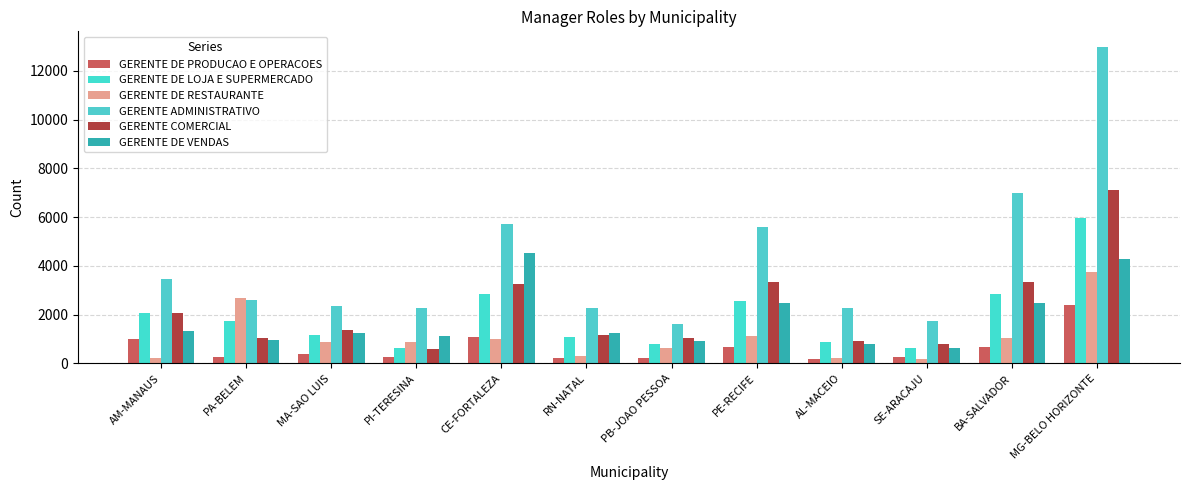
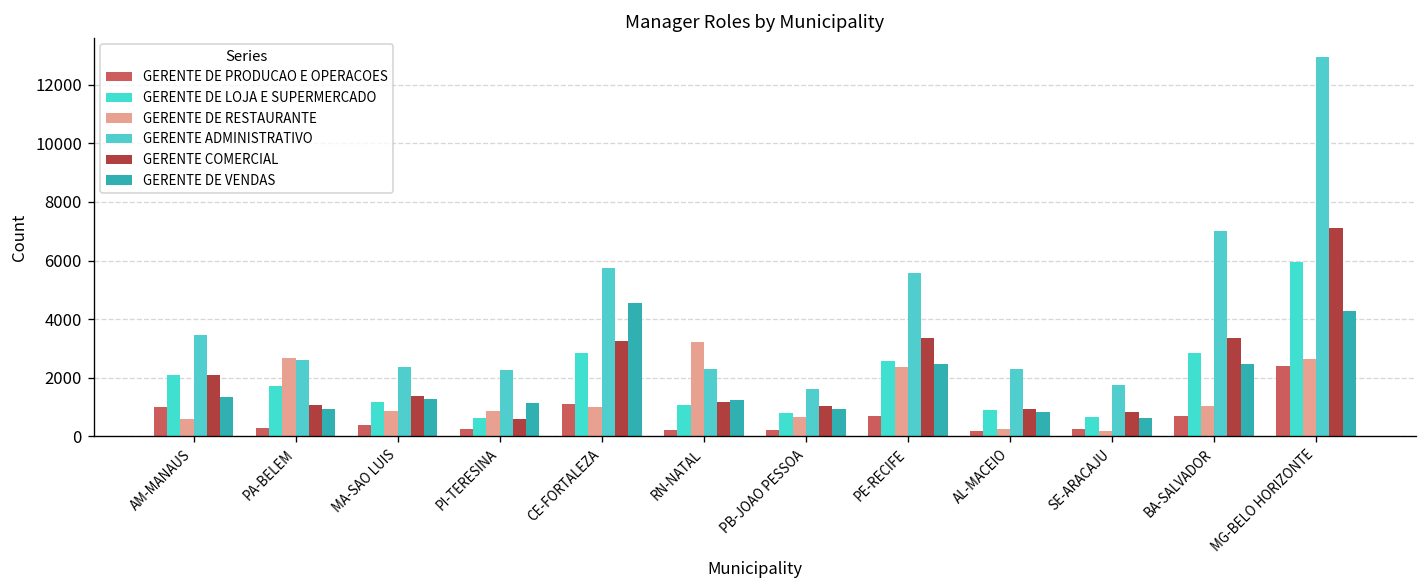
GERENTE DE RESTAURANTE, AM-MANAUS: 200 -> 600
GERENTE DE RESTAURANTE, RN-NATAL: 300 -> 3200
GERENTE DE RESTAURANTE, PE-RECIFE: 1100 -> 2400
GERENTE DE RESTAURANTE, MG-BELO HORIZONTE: 3700 -> 2600
